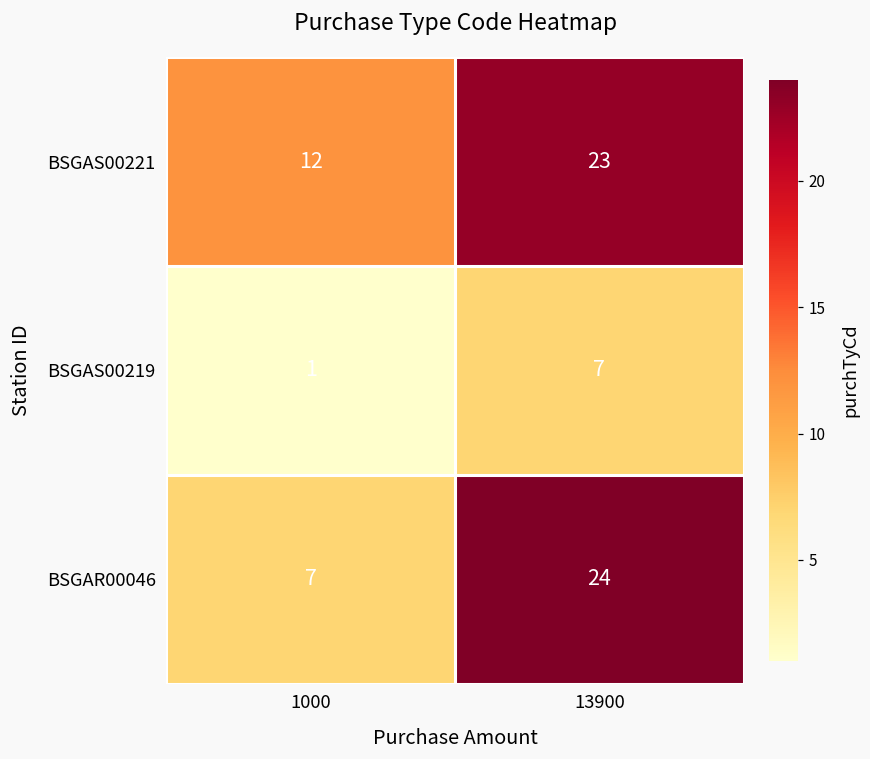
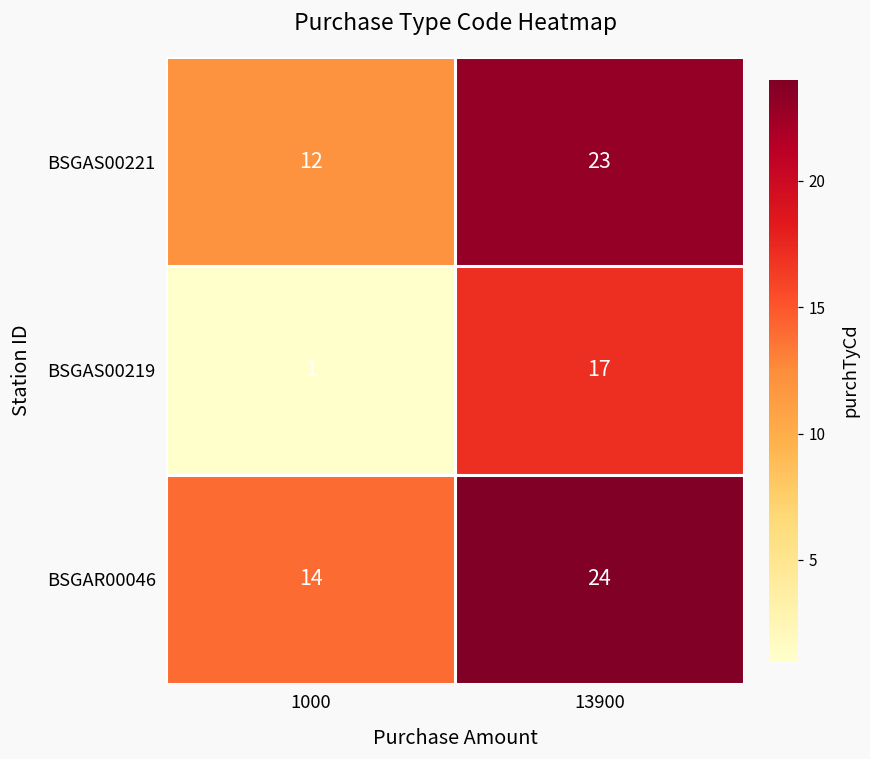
BSGAS00219, 13900: 7 -> 17
BSGAR00046, 1000: 7 -> 14
